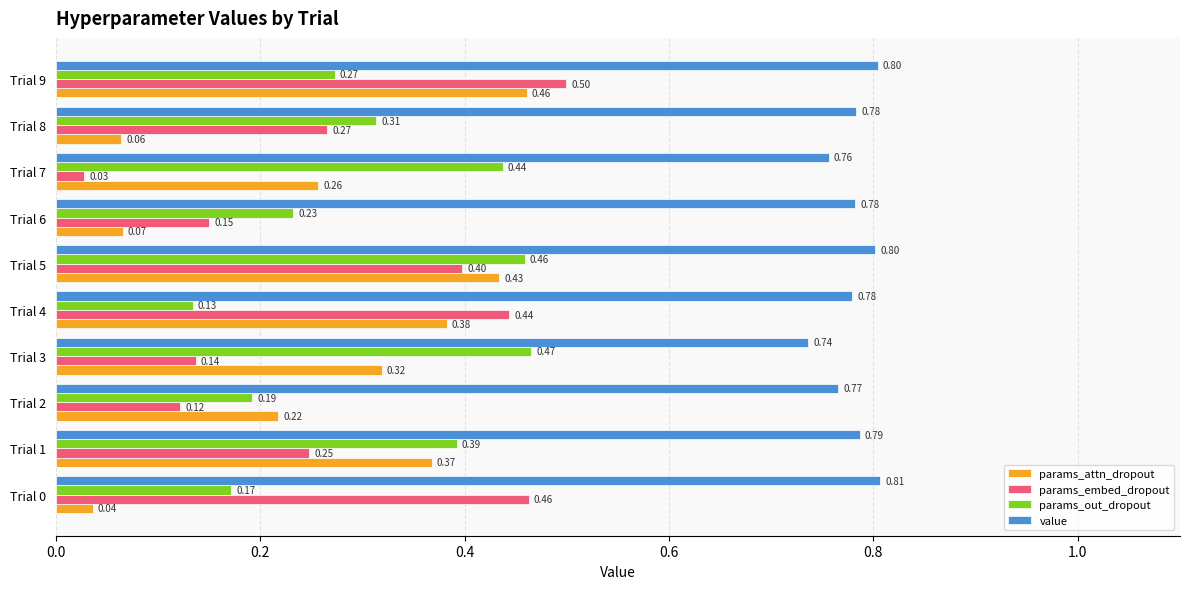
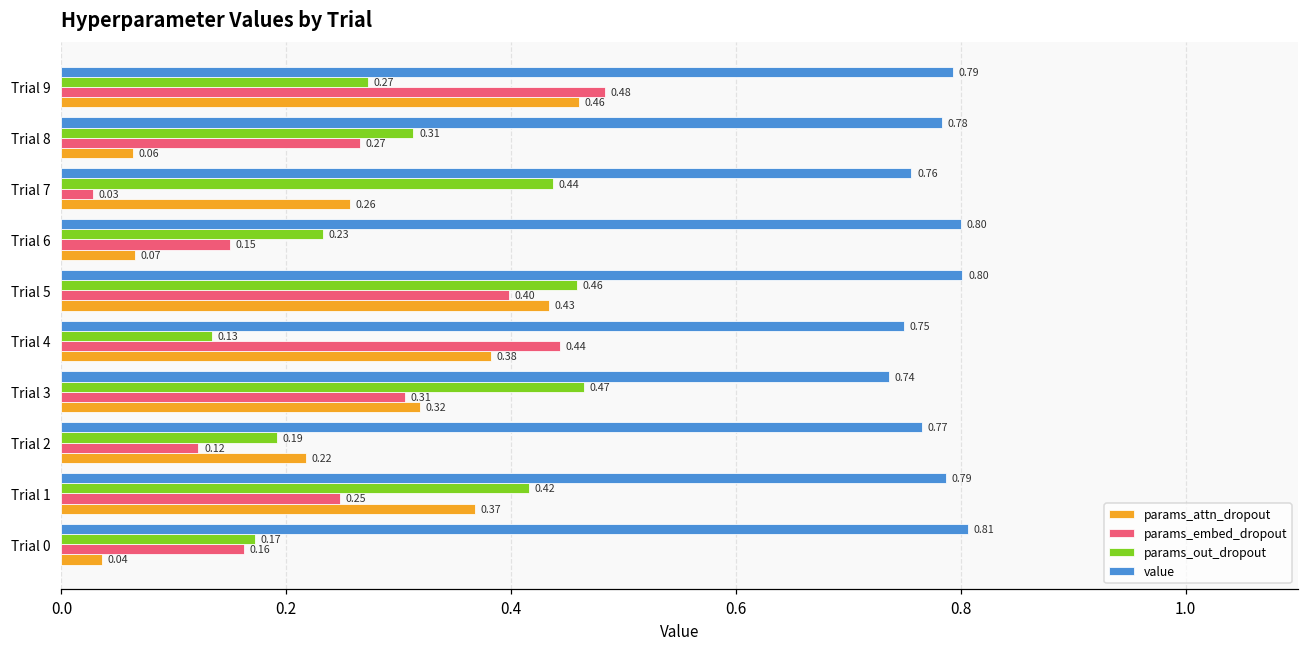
value, Trial 9: 0.80 -> 0.79
params_embed_dropout, Trial 9: 0.50 -> 0.48
value, Trial 6: 0.78 -> 0.80
value, Trial 4: 0.78 -> 0.75
params_embed_dropout, Trial 3: 0.14 -> 0.31
params_out_dropout, Trial 1: 0.39 -> 0.42
params_embed_dropout, Trial 0: 0.46 -> 0.16
